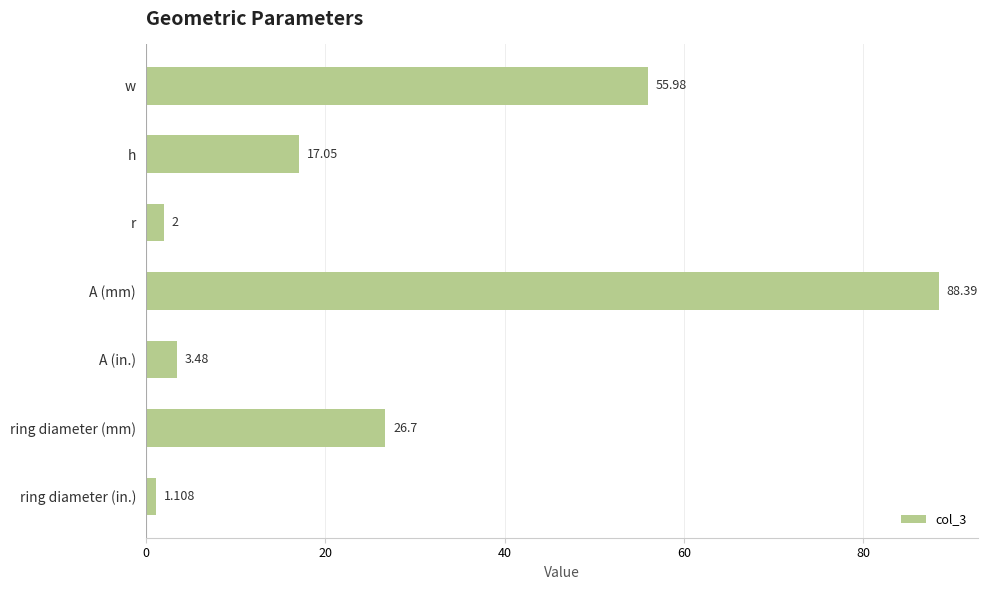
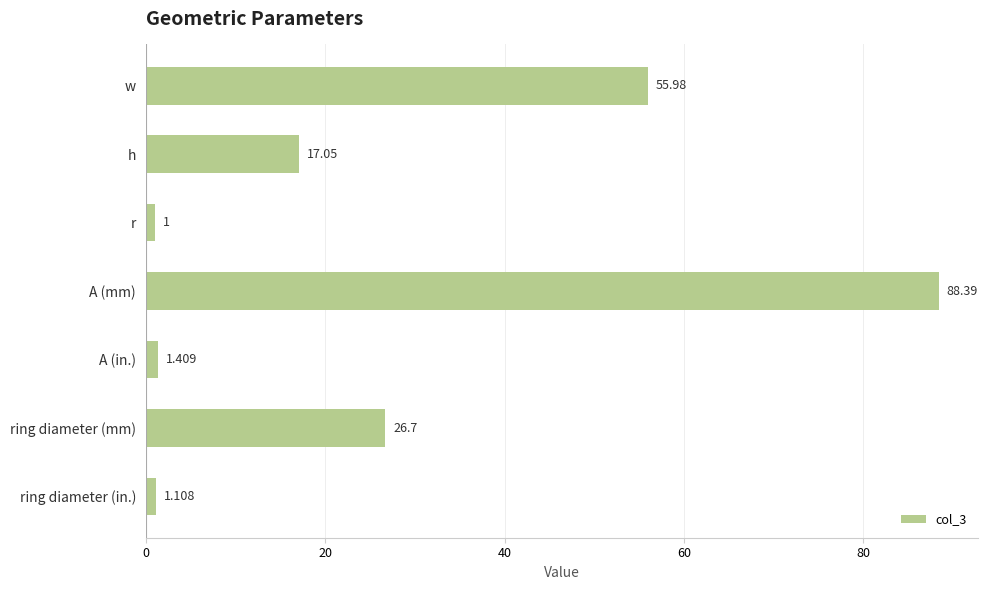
r: 2 -> 1
A (in.): 3.48 -> 1.409
